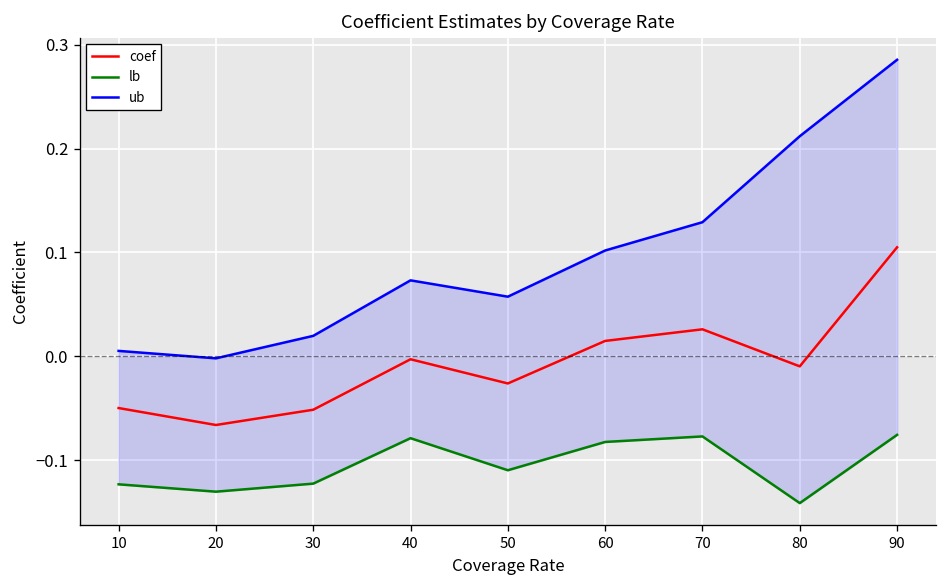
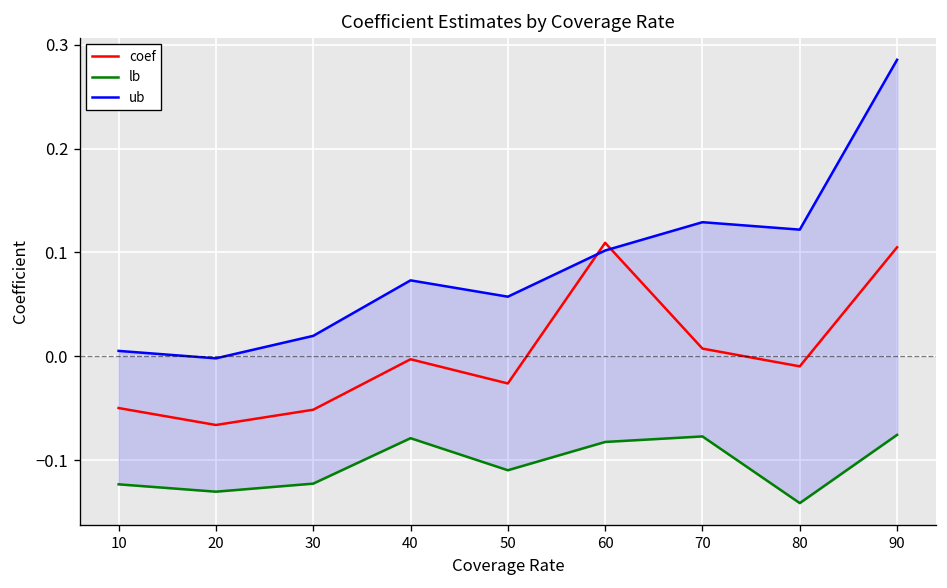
coef, 60: 0.01 -> 0.11
coef, 70: 0.03 -> 0.01
ub, 80: 0.21 -> 0.12
